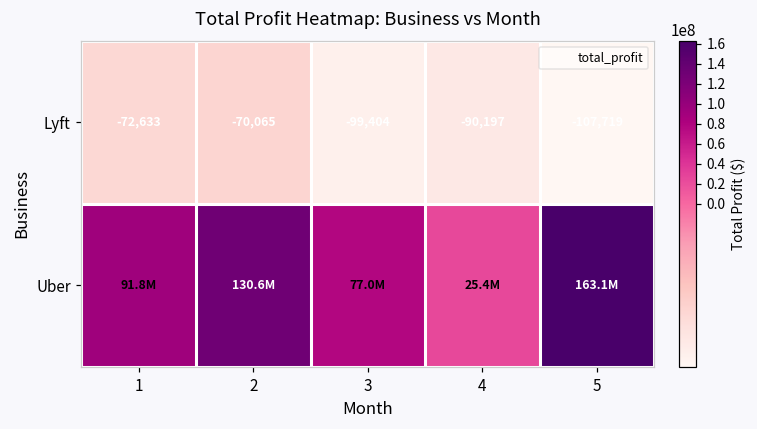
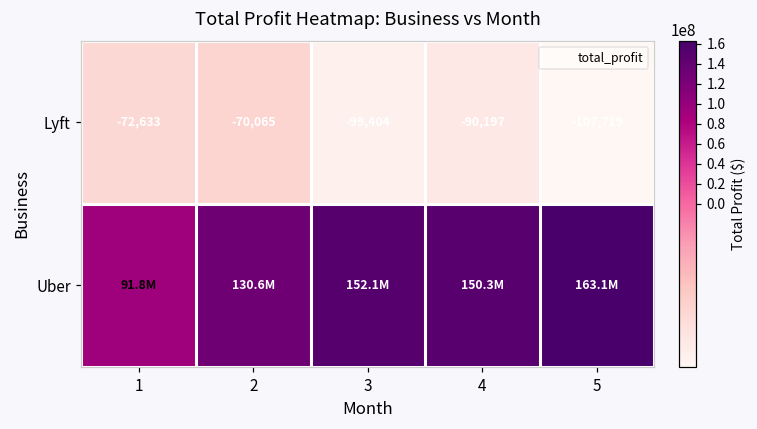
Uber, 3: 77.0M -> 152.1M
Uber, 4: 25.4M -> 150.3M
